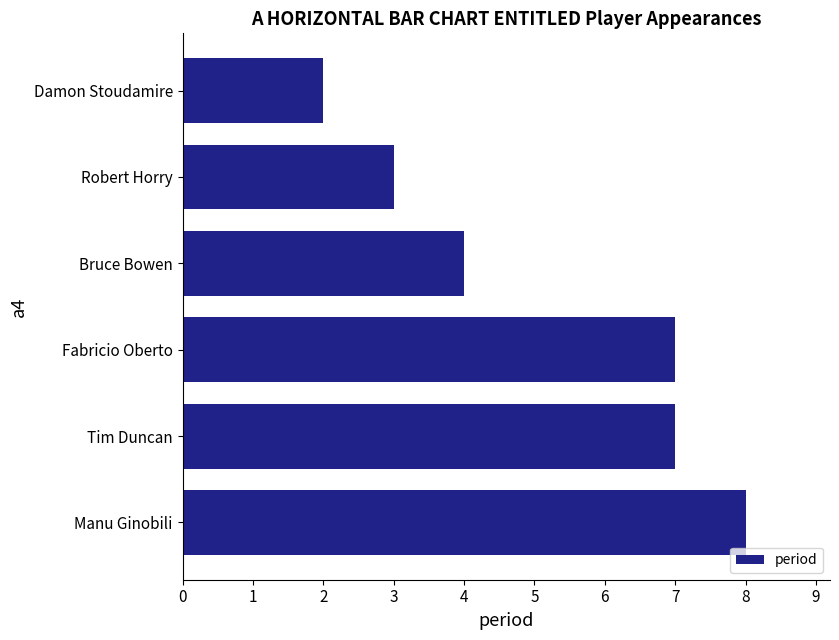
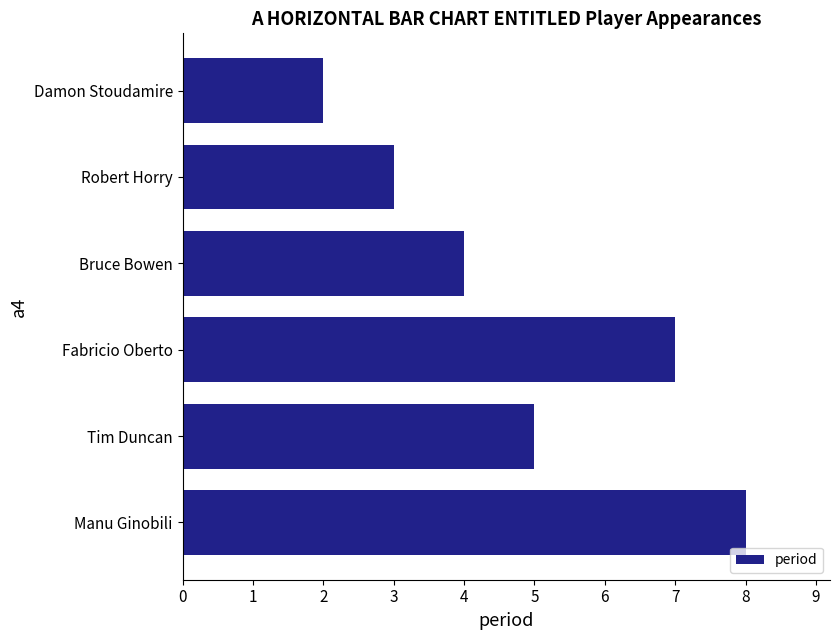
Tim Duncan: 7 -> 5
